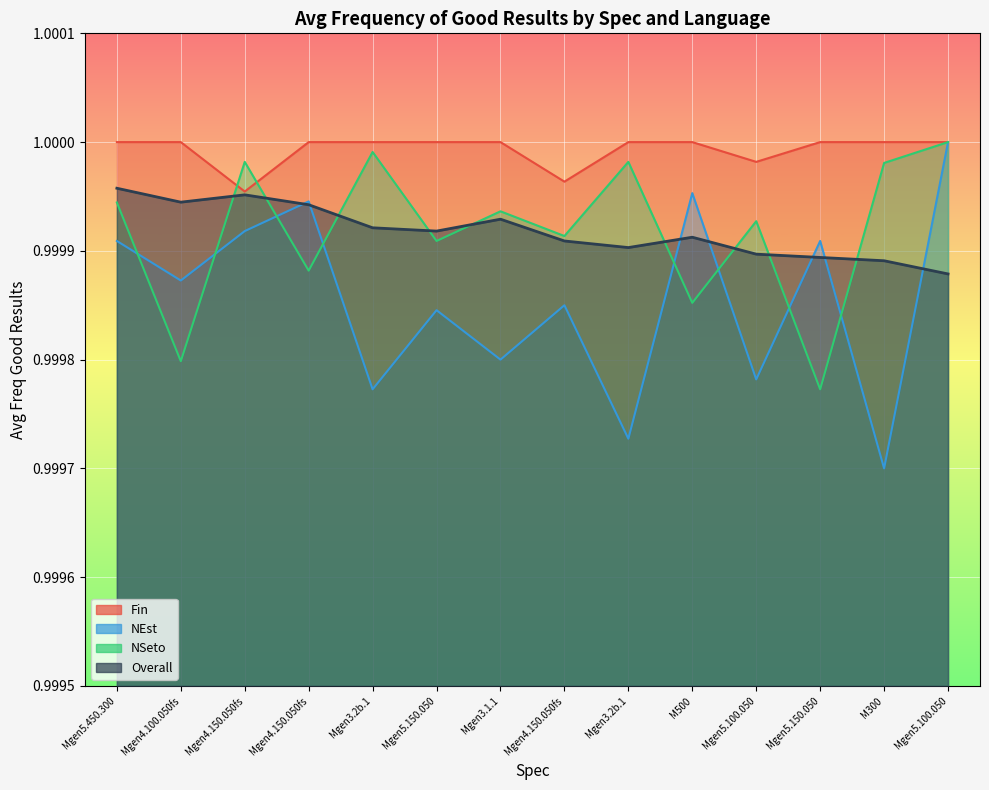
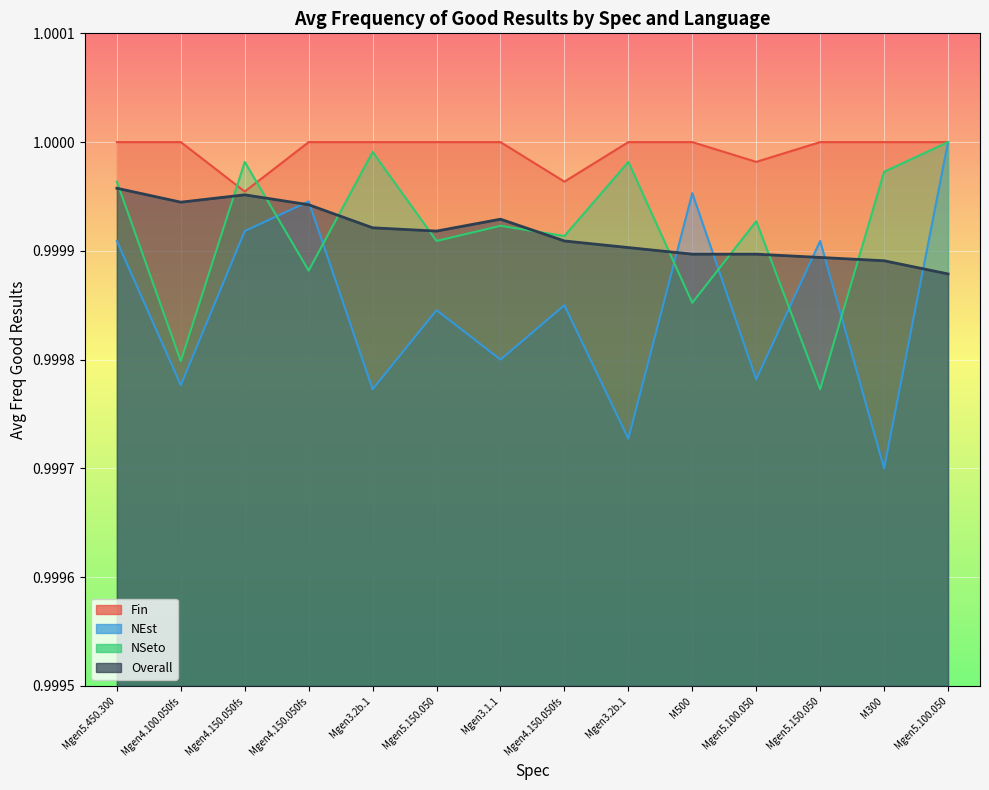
NSeto, Mgen5.450.300: 0.999944 -> 0.999964
NEst, Mgen4.100.050fs: 0.999873 -> 0.999776
NSeto, Mgen3.1.1: 0.999936 -> 0.999923
Overall, M500: 0.999913 -> 0.999897
NSeto, M300: 0.999981 -> 0.999973
